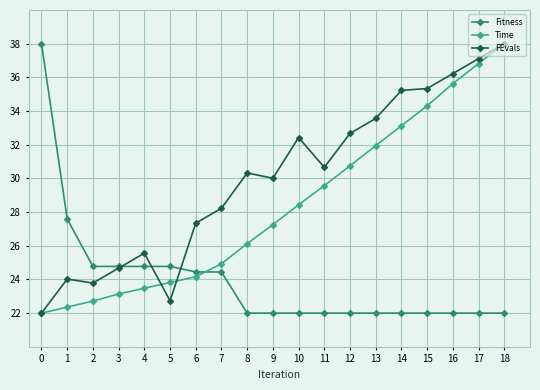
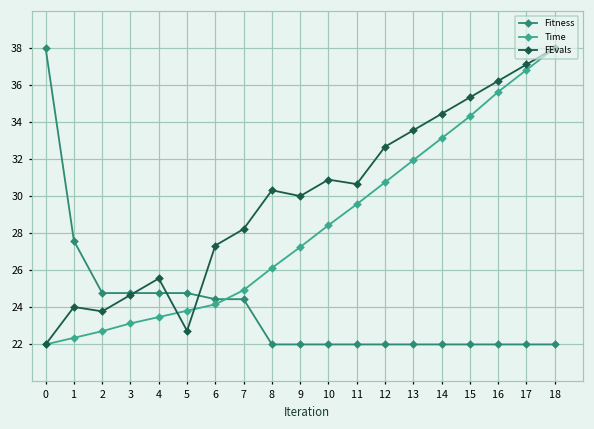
FEvals, 10: 32.4 -> 30.9
FEvals, 14: 35.2 -> 34.4
